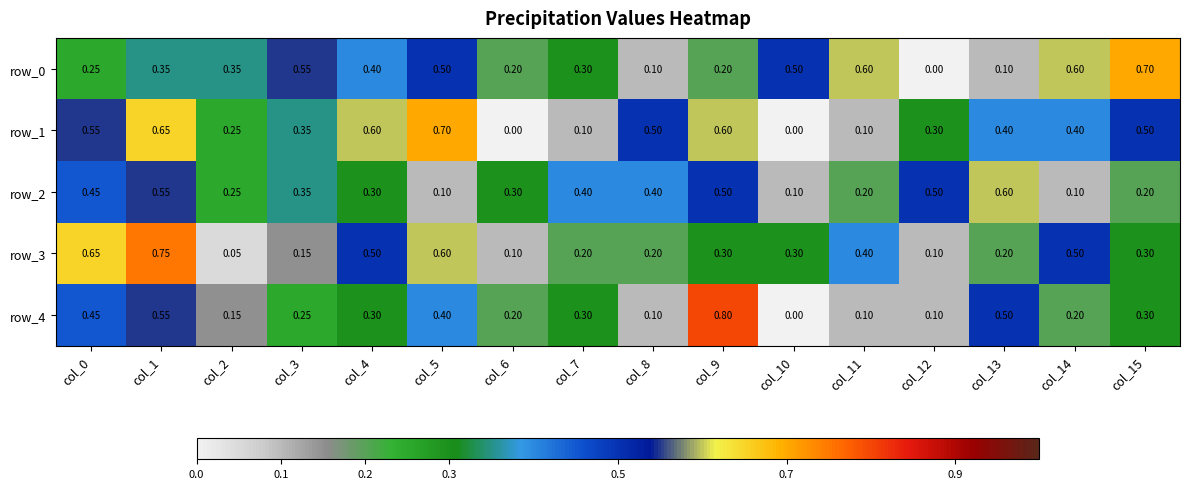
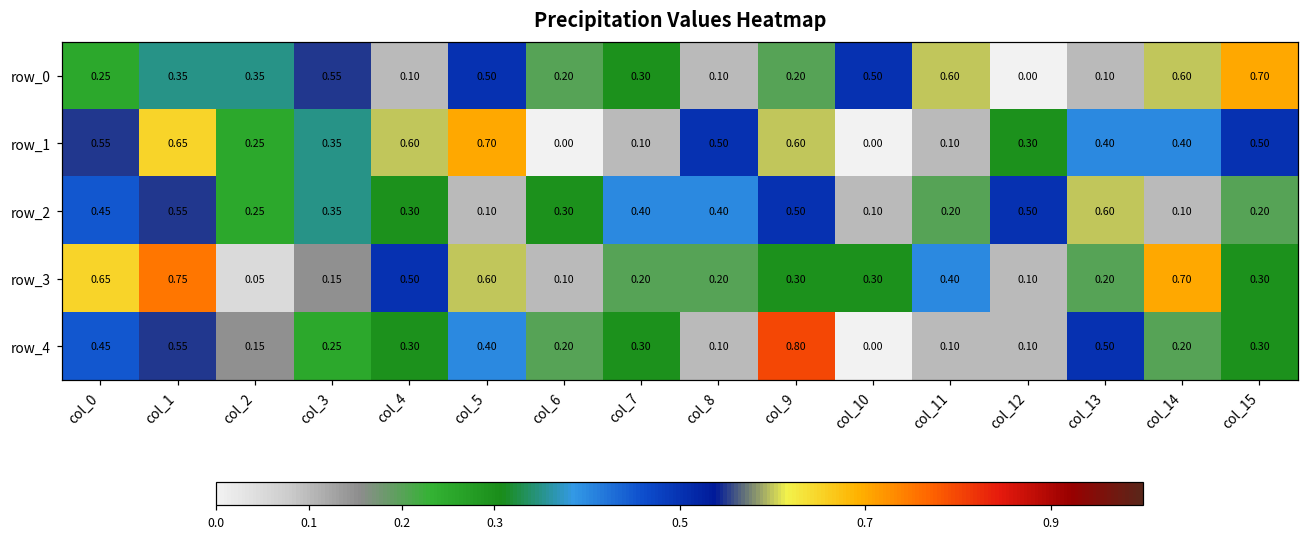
row_0, col_4: 0.40 -> 0.10
row_3, col_14: 0.50 -> 0.70
